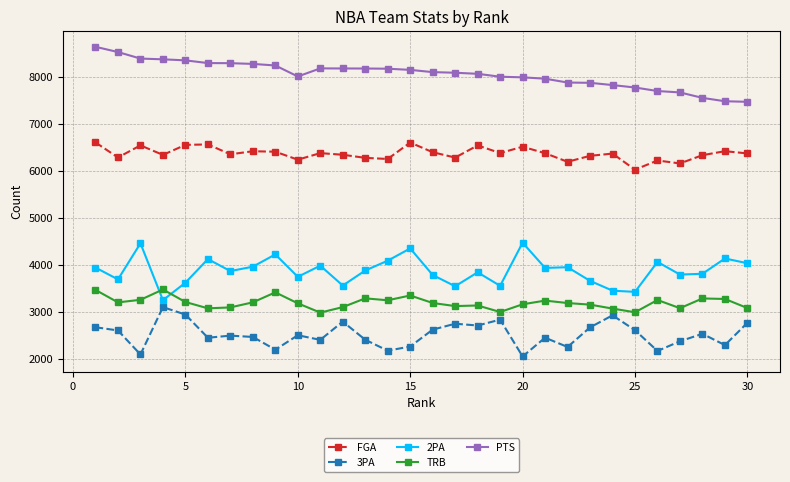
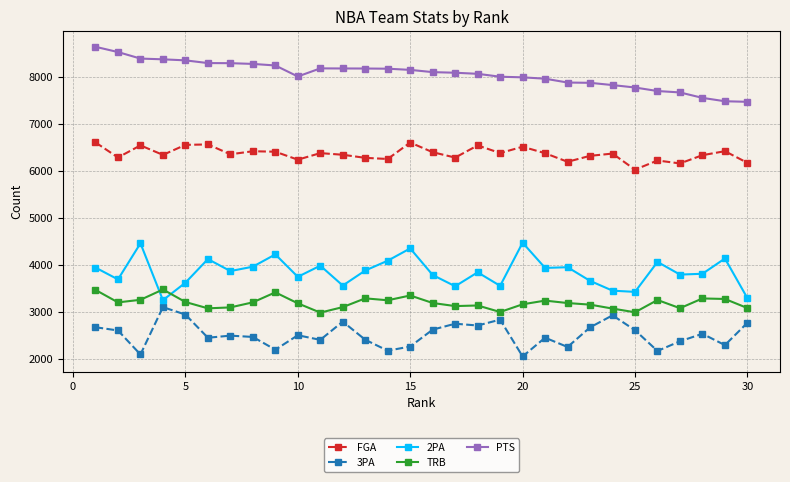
FGA, 30: 6400 -> 6200
2PA, 30: 4000 -> 3300
